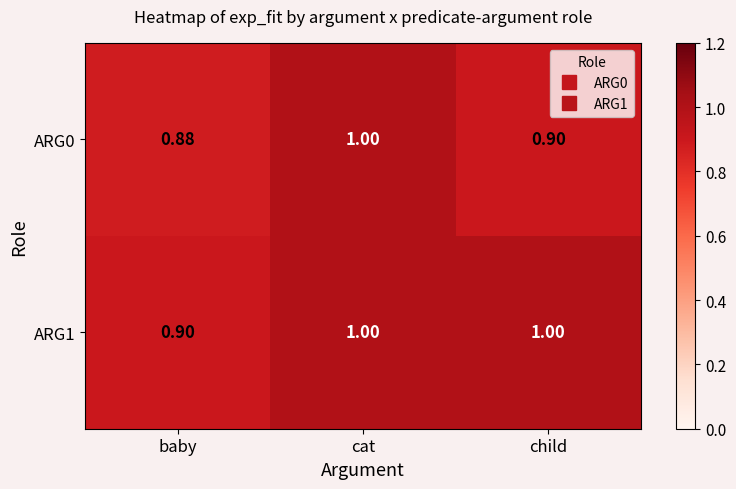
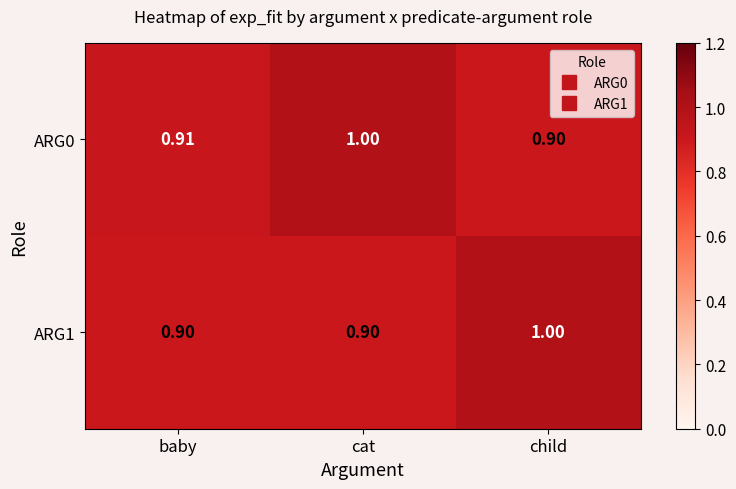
ARG0, baby: 0.88 -> 0.91
ARG1, cat: 1.00 -> 0.90
